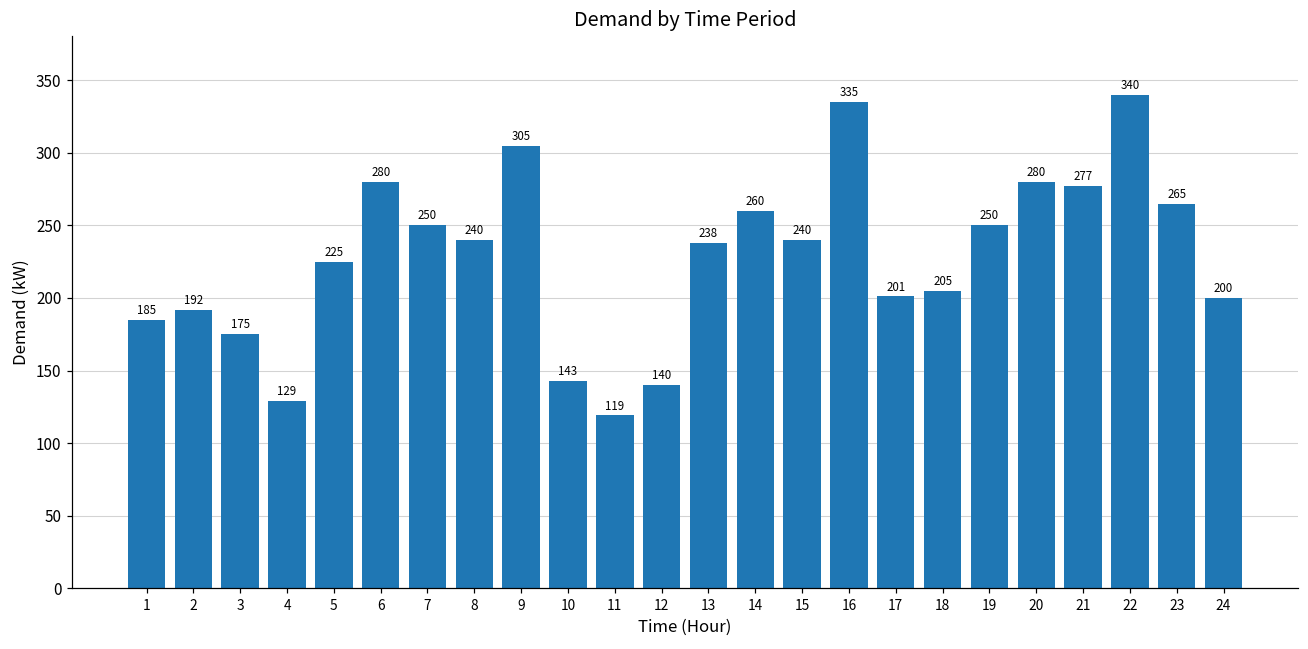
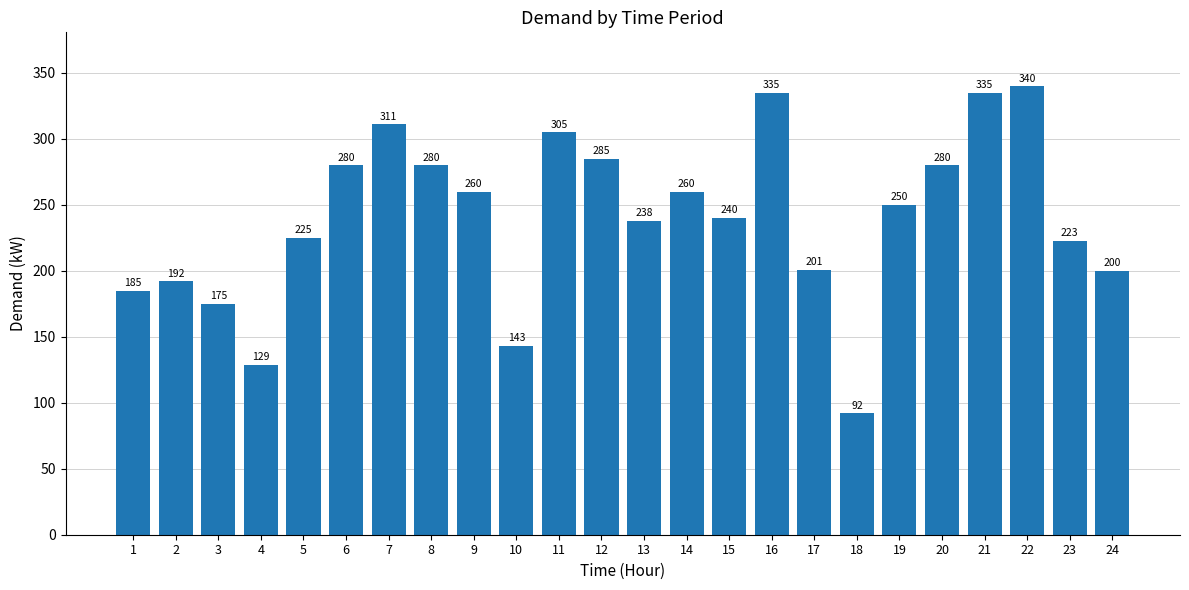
7: 250 -> 311
8: 240 -> 280
9: 305 -> 260
11: 119 -> 305
12: 140 -> 285
18: 205 -> 92
21: 277 -> 335
23: 265 -> 223
